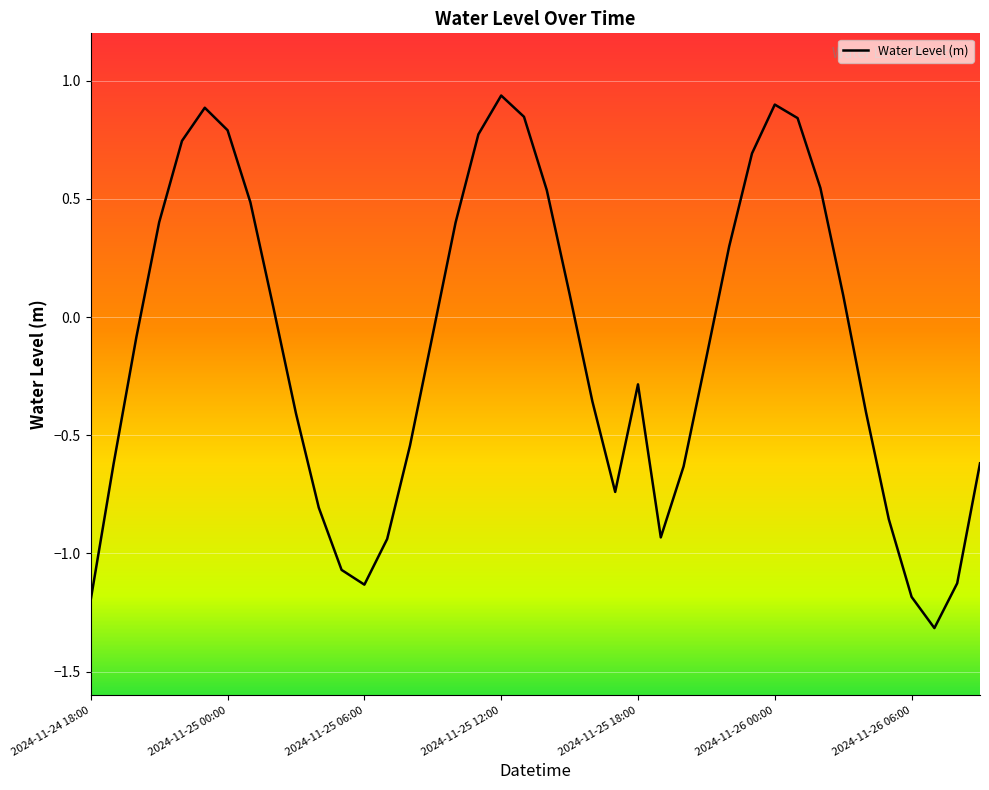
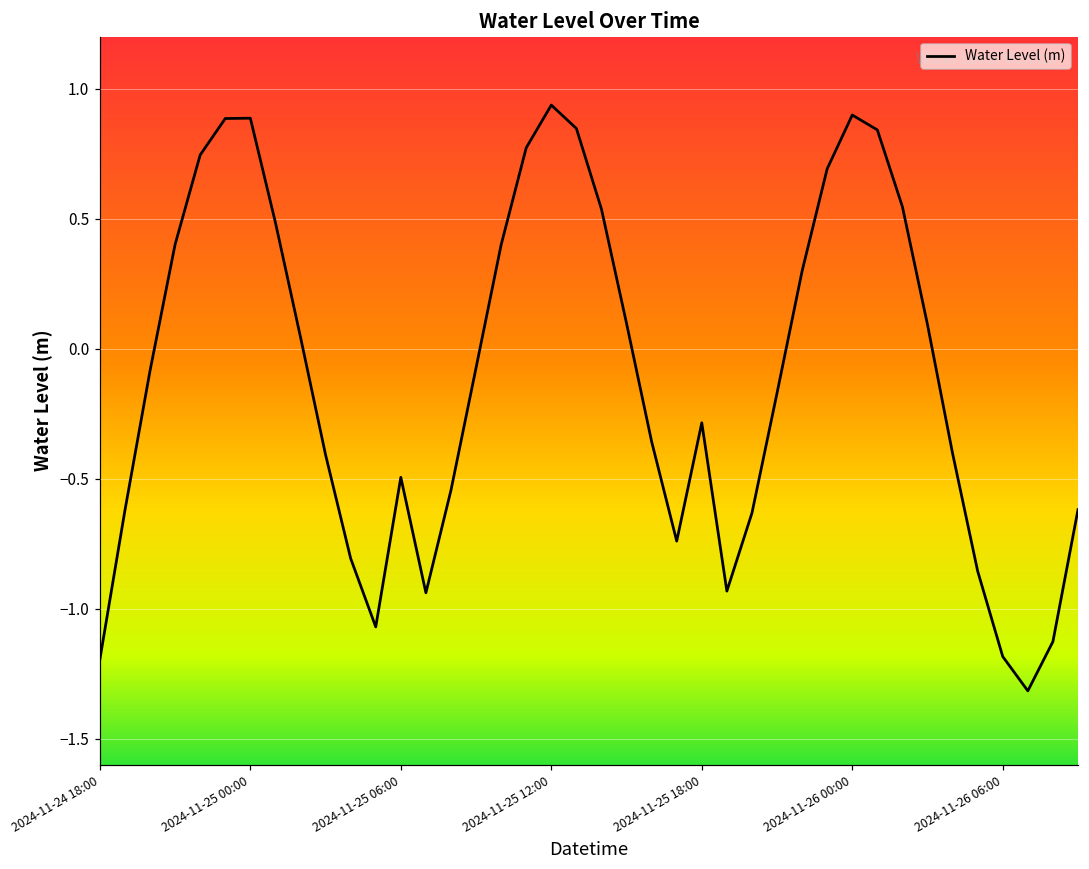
2024-11-25 00:00: 0.79 -> 0.89
2024-11-25 06:00: -1.13 -> -0.49
